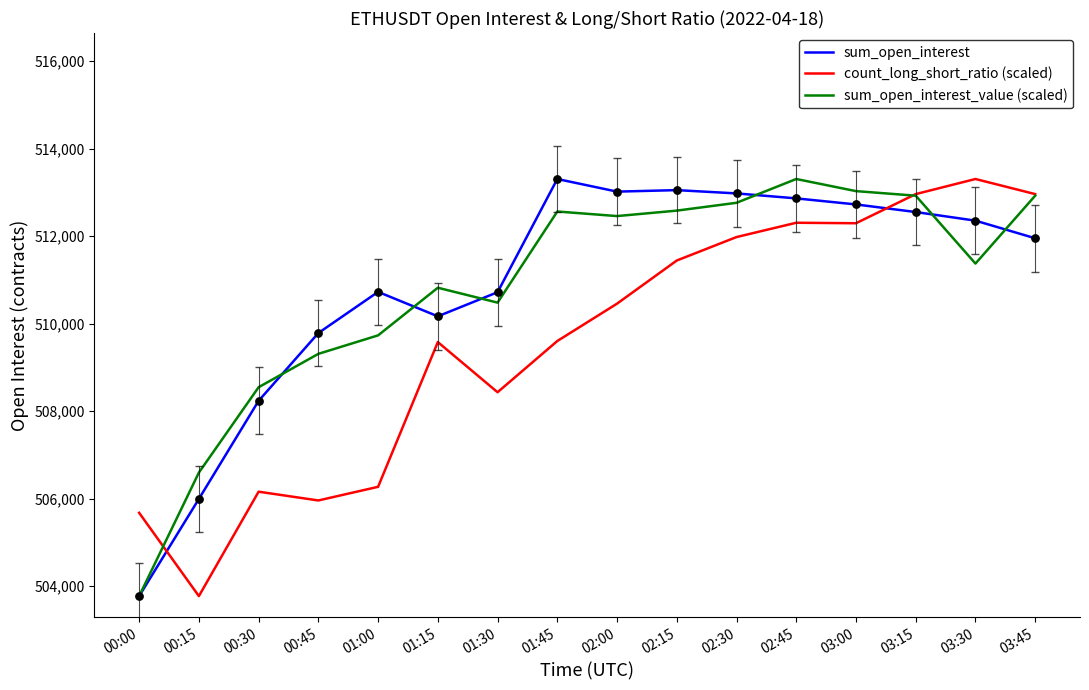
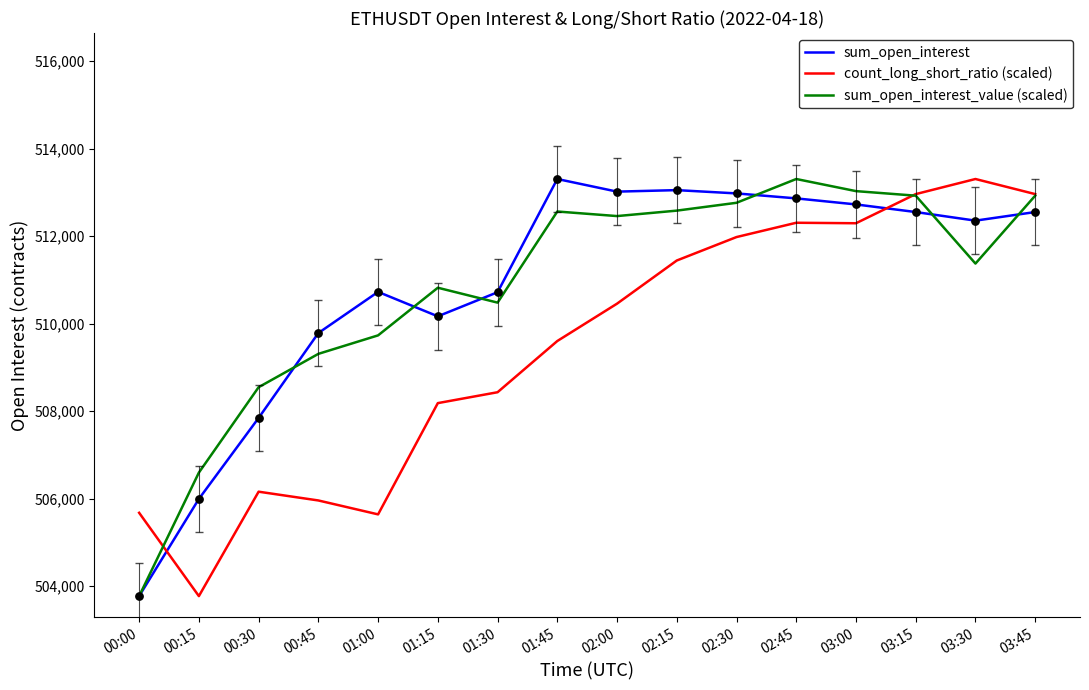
sum_open_interest, 00:30: 508,200 -> 507,800
count_long_short_ratio (scaled), 01:00: 506,300 -> 505,600
count_long_short_ratio (scaled), 01:15: 509,600 -> 508,200
sum_open_interest, 03:45: 512,000 -> 512,600
